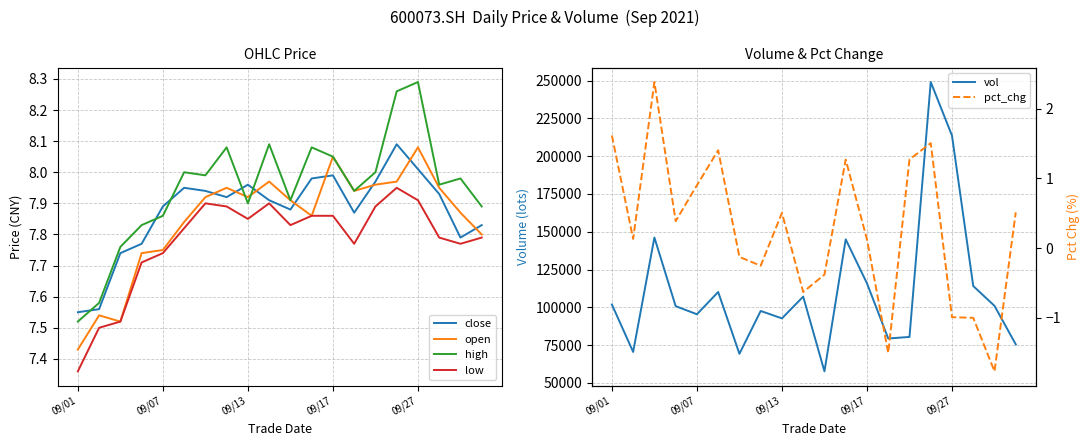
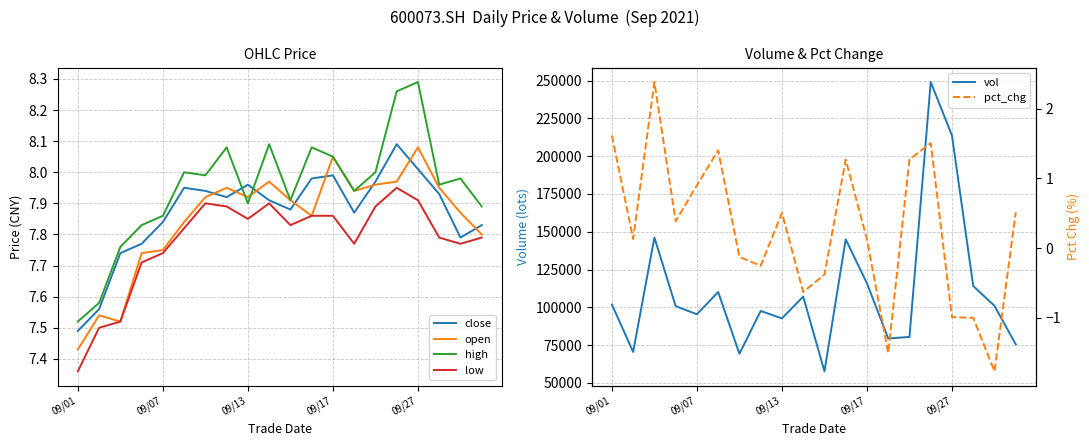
OHLC Price, close, 09/01: 7.55 -> 7.49
OHLC Price, close, 09/07: 7.89 -> 7.84
